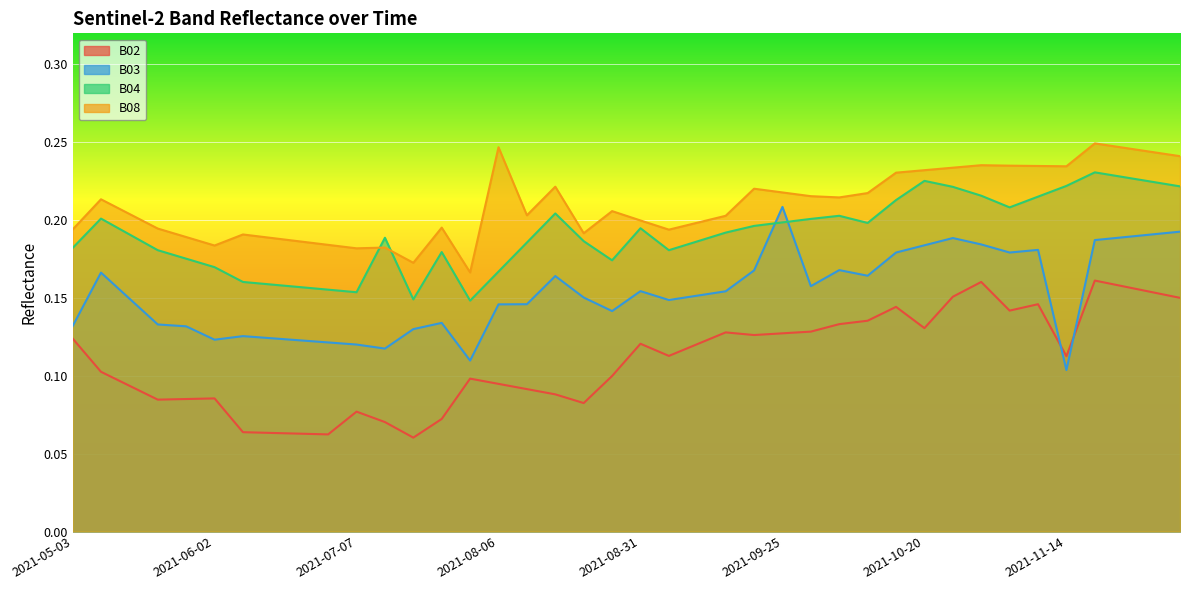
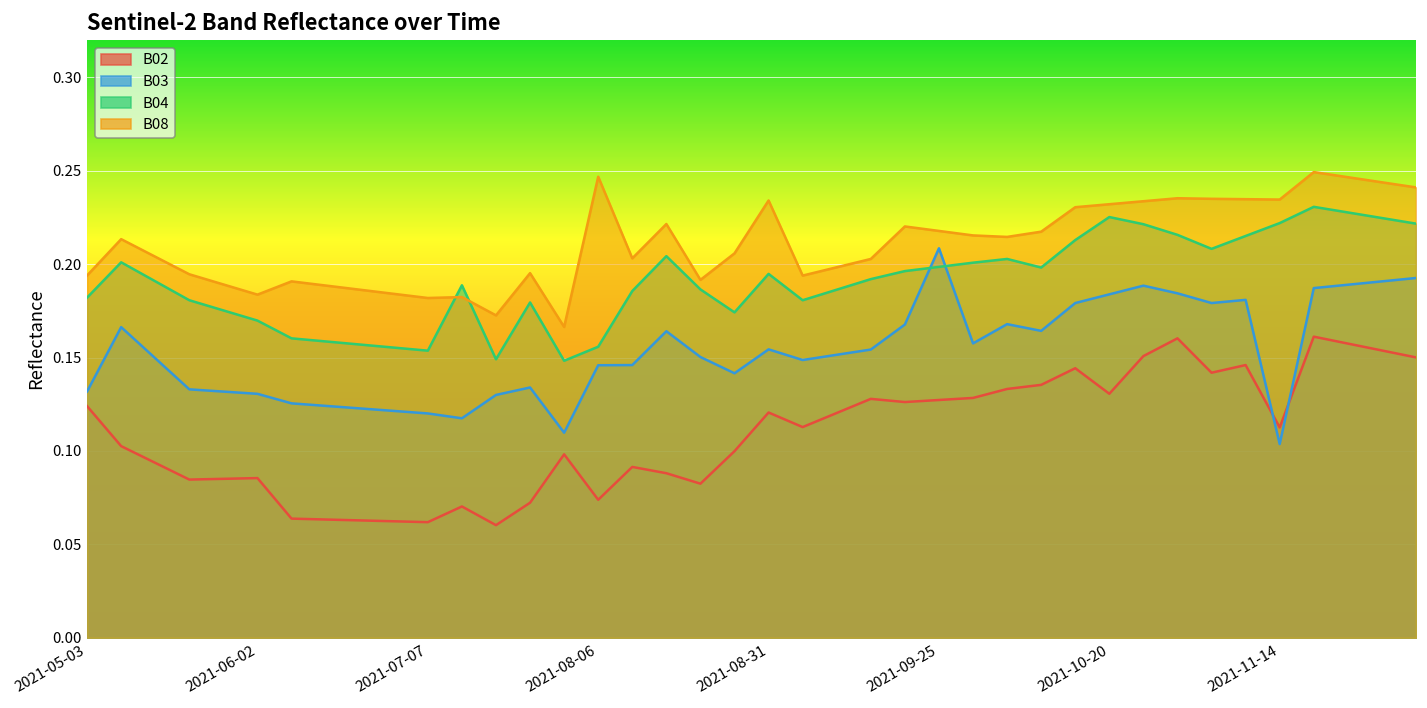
B03, 2021-06-02: 0.123 -> 0.131
B02, 2021-07-07: 0.077 -> 0.062
B02, 2021-08-06: 0.095 -> 0.074
B04, 2021-08-06: 0.167 -> 0.156
B08, 2021-08-31: 0.200 -> 0.234
